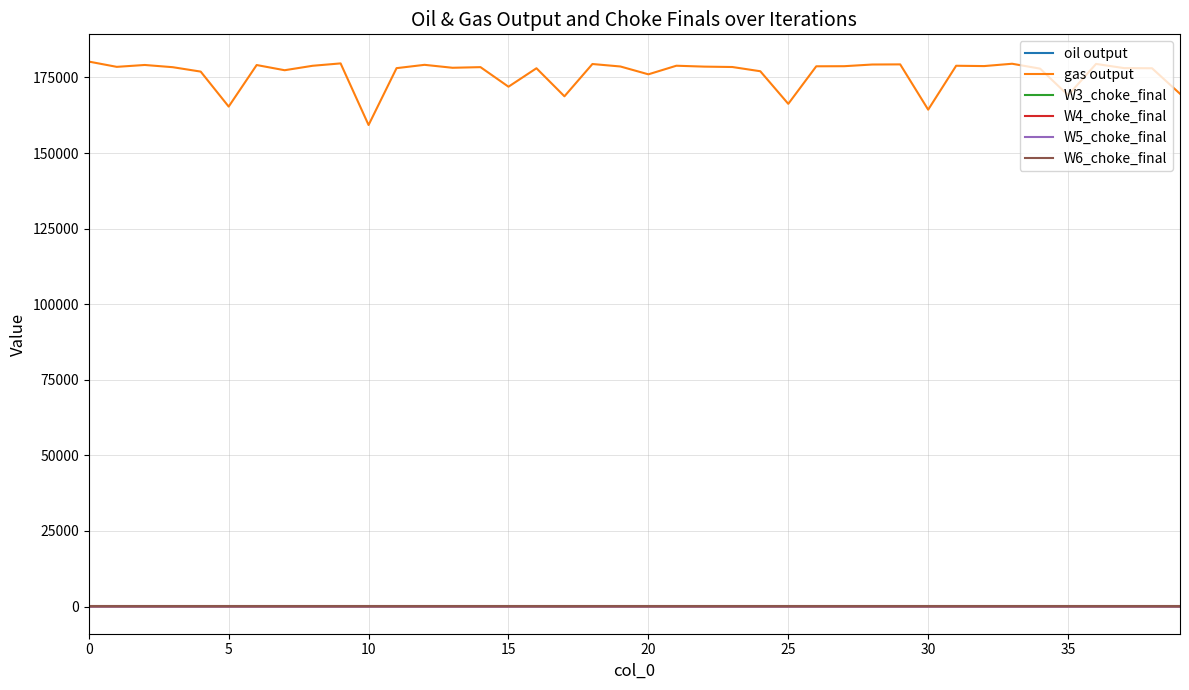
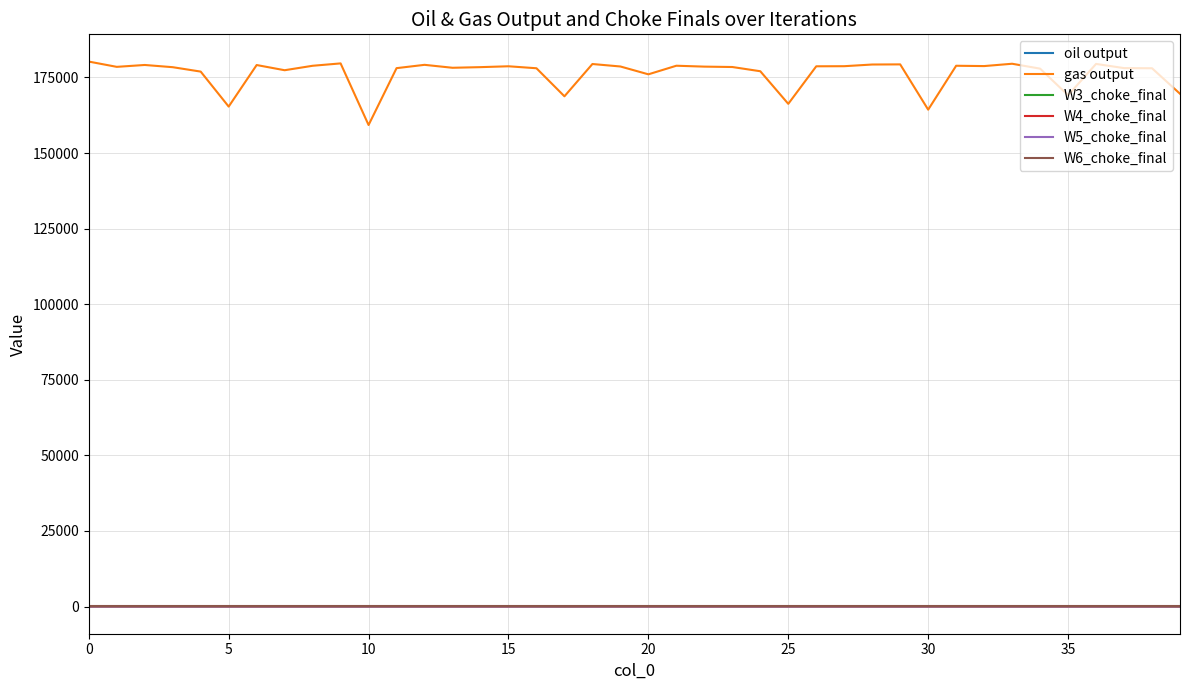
gas output, 15: 172000 -> 179000
